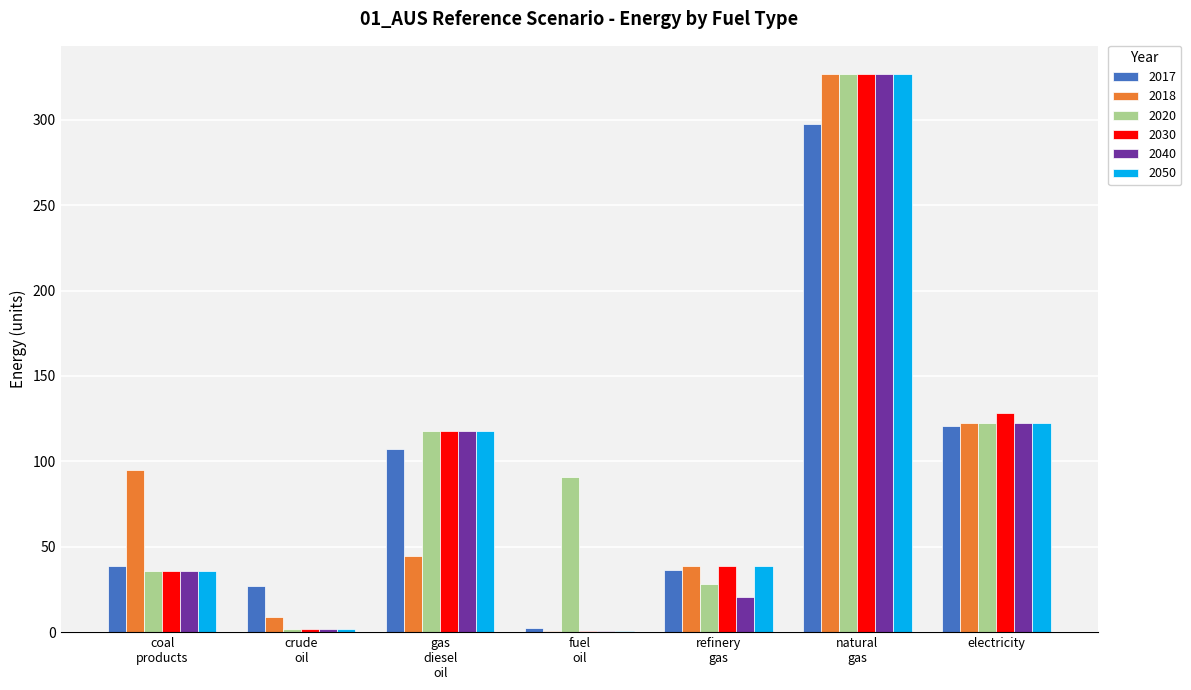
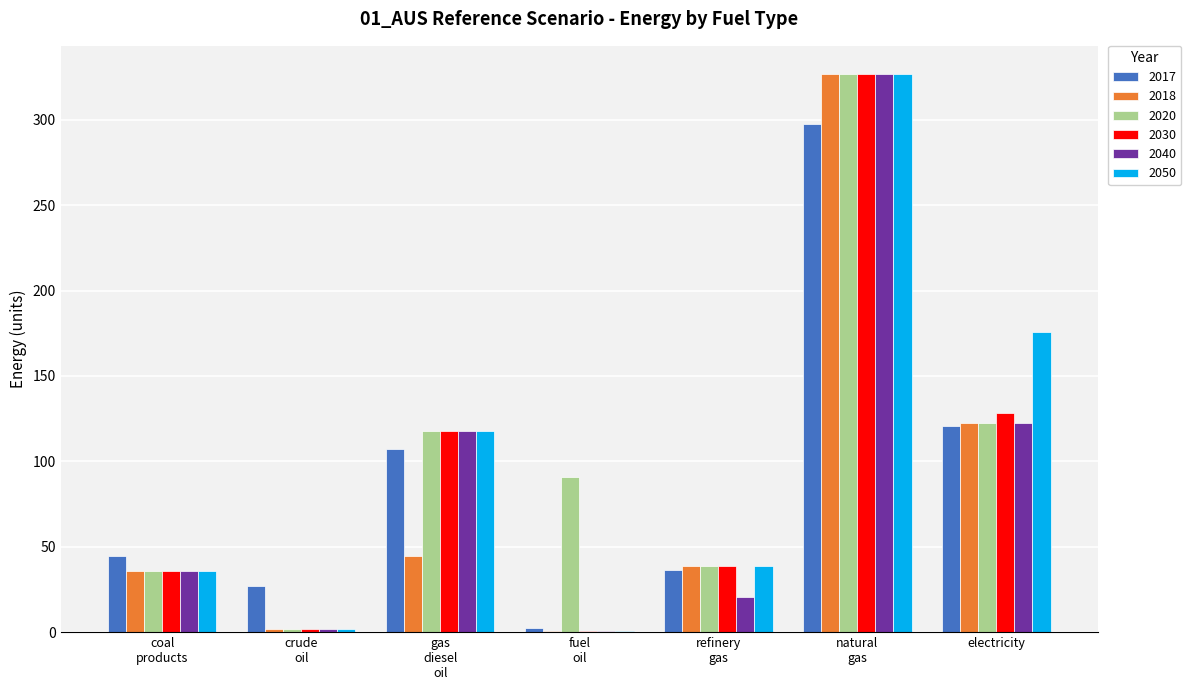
2017, coal products: 39 -> 44
2018, coal products: 95 -> 36
2018, crude oil: 9 -> 2
2020, refinery gas: 28 -> 39
2050, electricity: 123 -> 175
